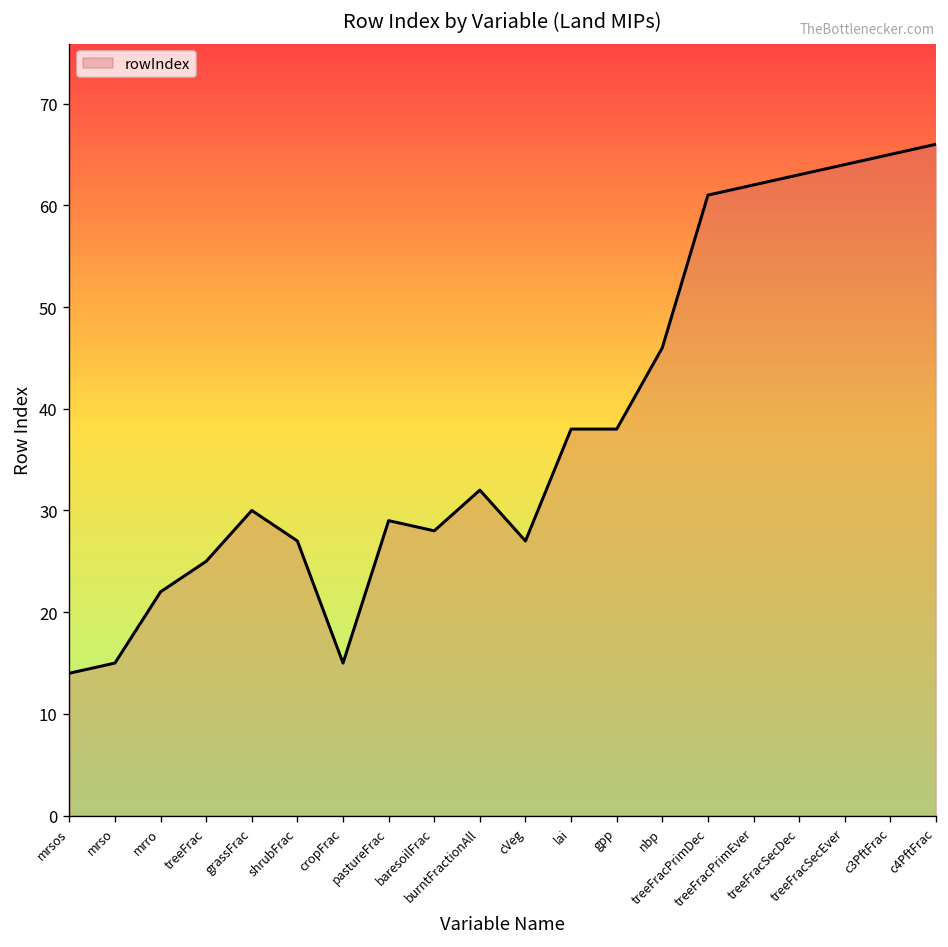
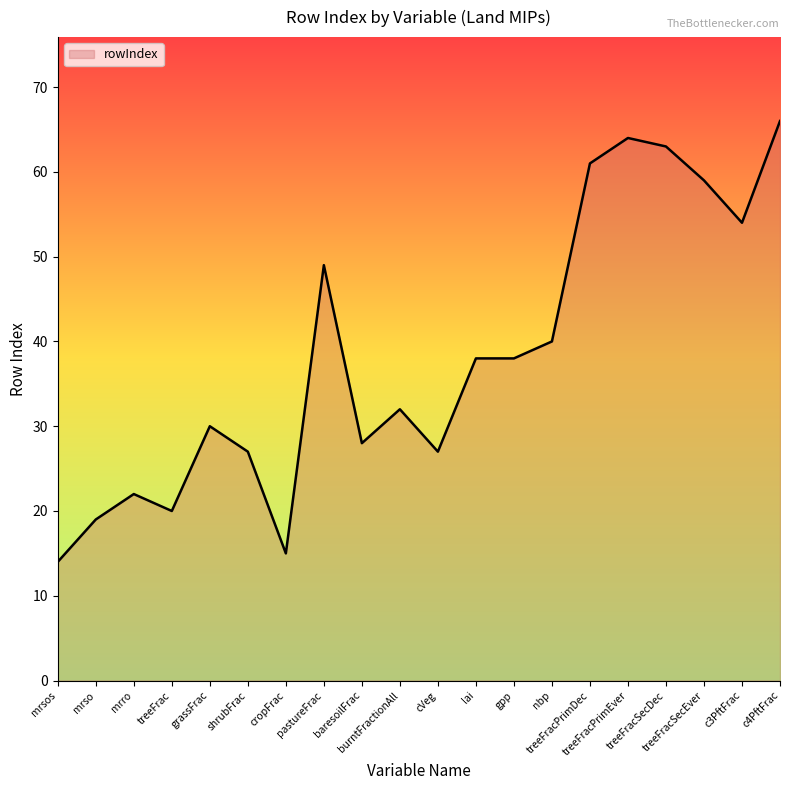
mrso: 15 -> 19
treeFrac: 25 -> 20
pastureFrac: 29 -> 49
nbp: 46 -> 40
treeFracPrimEver: 62 -> 64
treeFracSecEver: 64 -> 59
c3PftFrac: 65 -> 54
